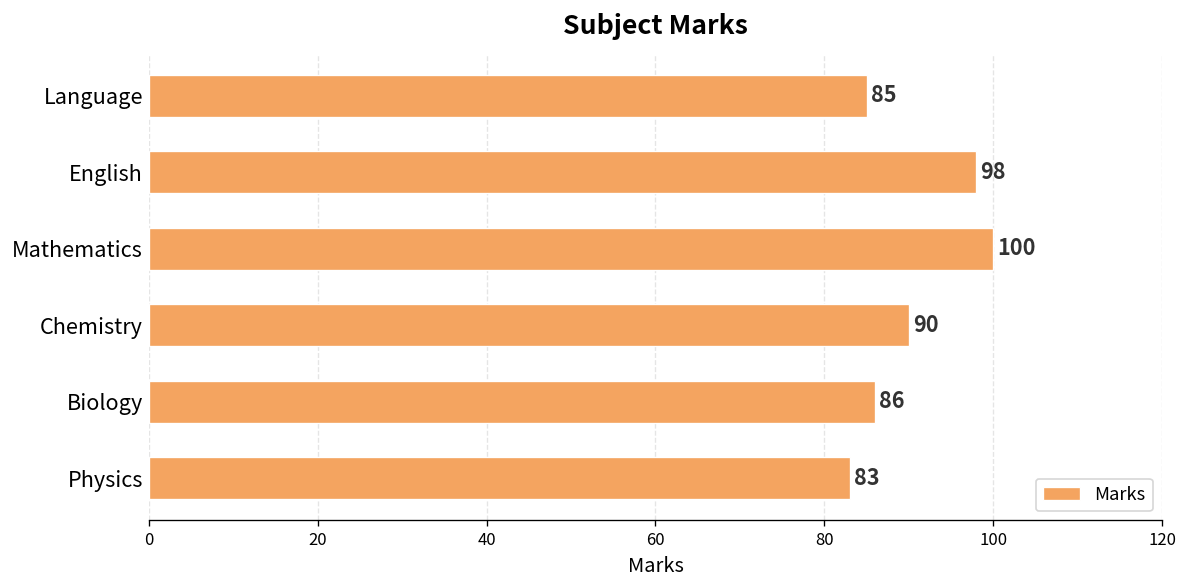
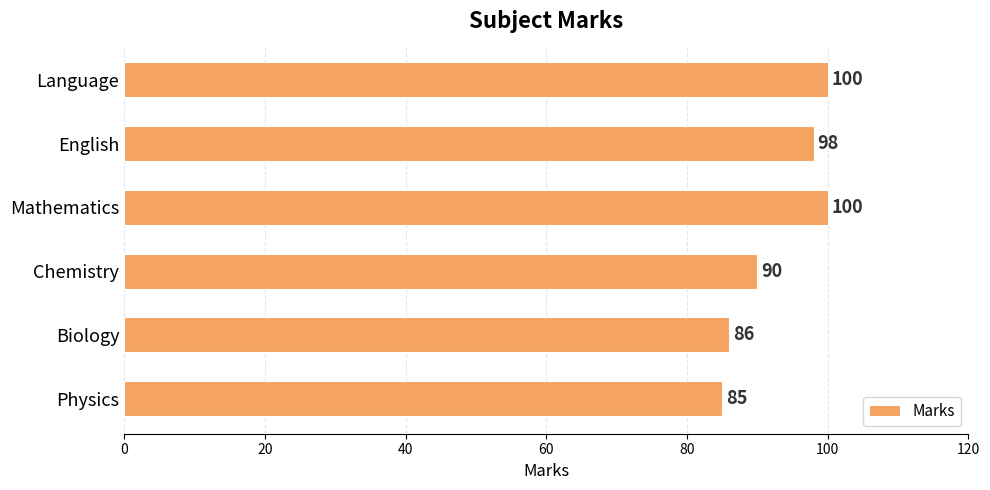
Language: 85 -> 100
Physics: 83 -> 85
